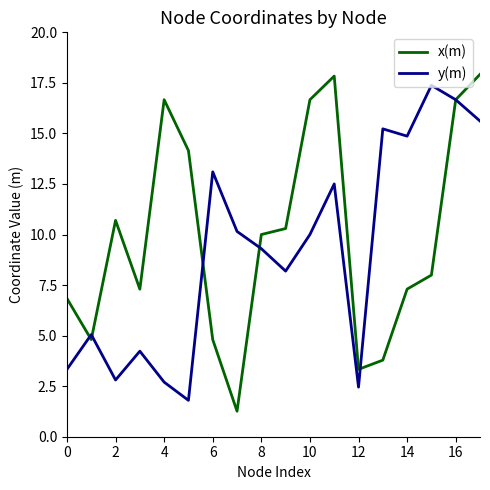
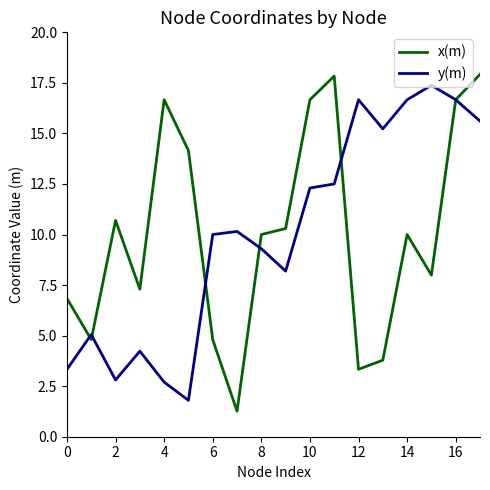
y(m), 6: 13.1 -> 10.0
y(m), 10: 10.0 -> 12.3
y(m), 12: 2.5 -> 16.7
x(m), 14: 7.3 -> 10.0
y(m), 14: 14.9 -> 16.7
